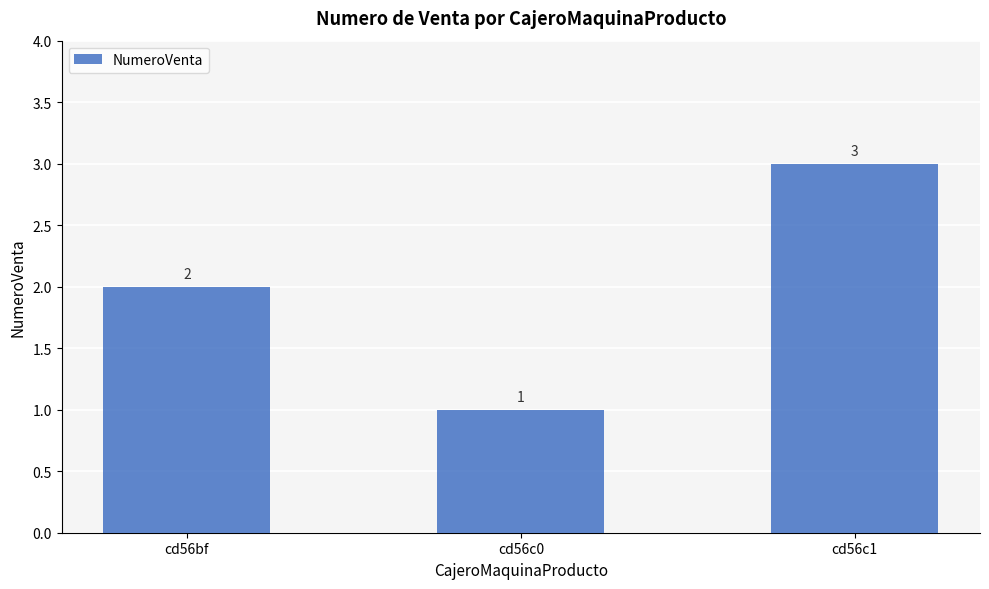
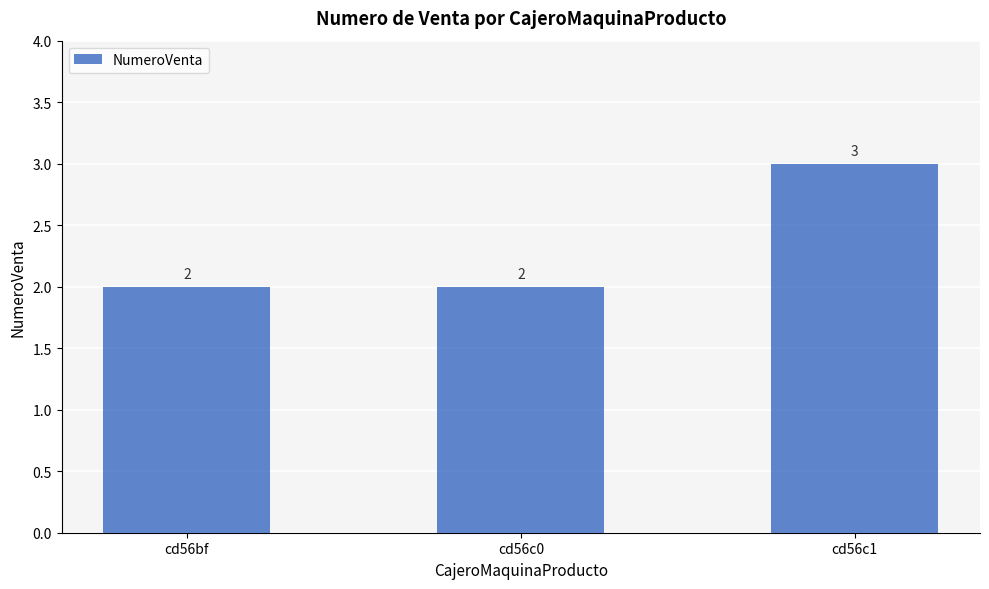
cd56c0: 1 -> 2
